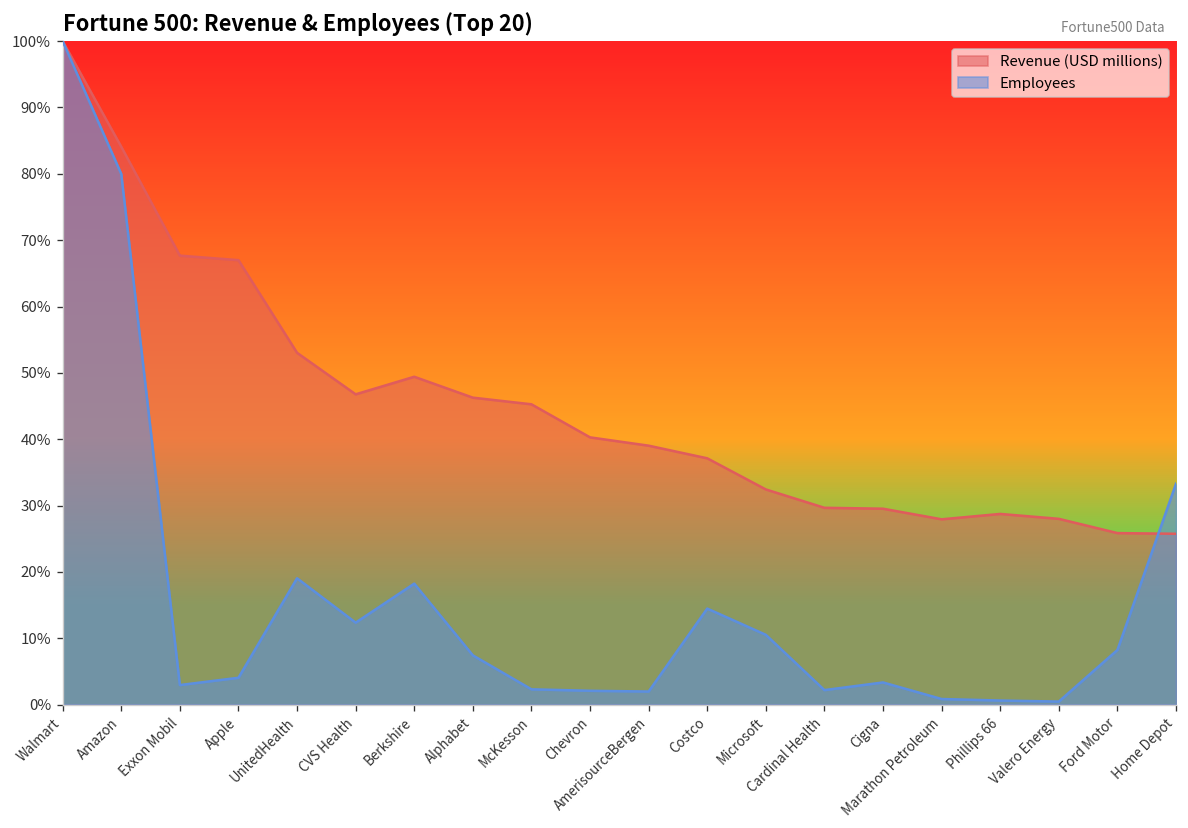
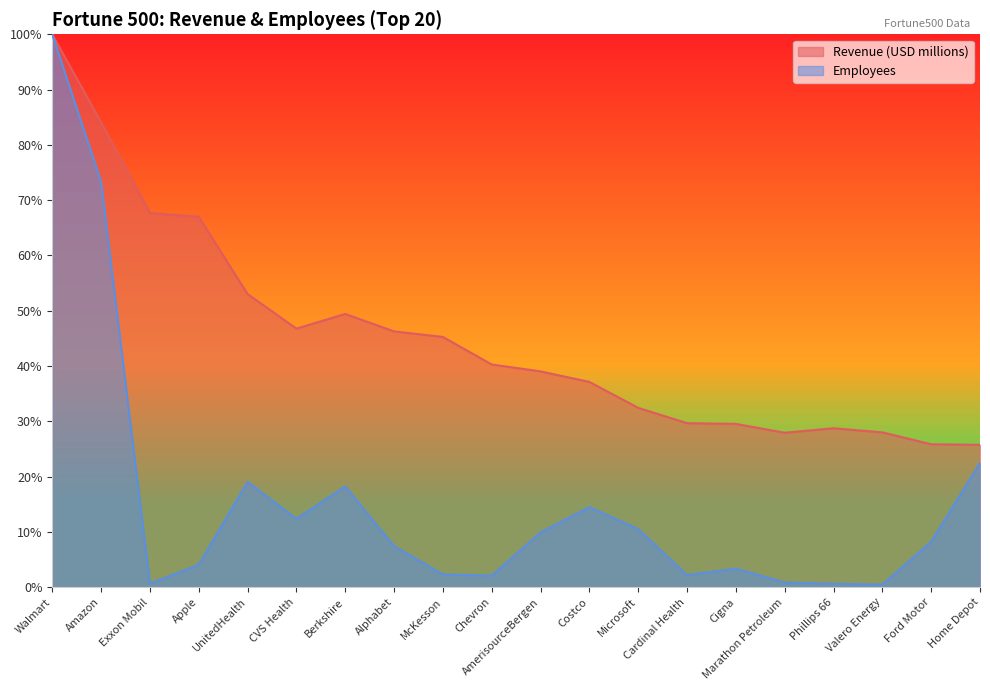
Employees, Amazon: 80% -> 73%
Employees, Exxon Mobil: 3% -> 1%
Employees, AmerisourceBergen: 2% -> 10%
Employees, Home Depot: 33% -> 22%
